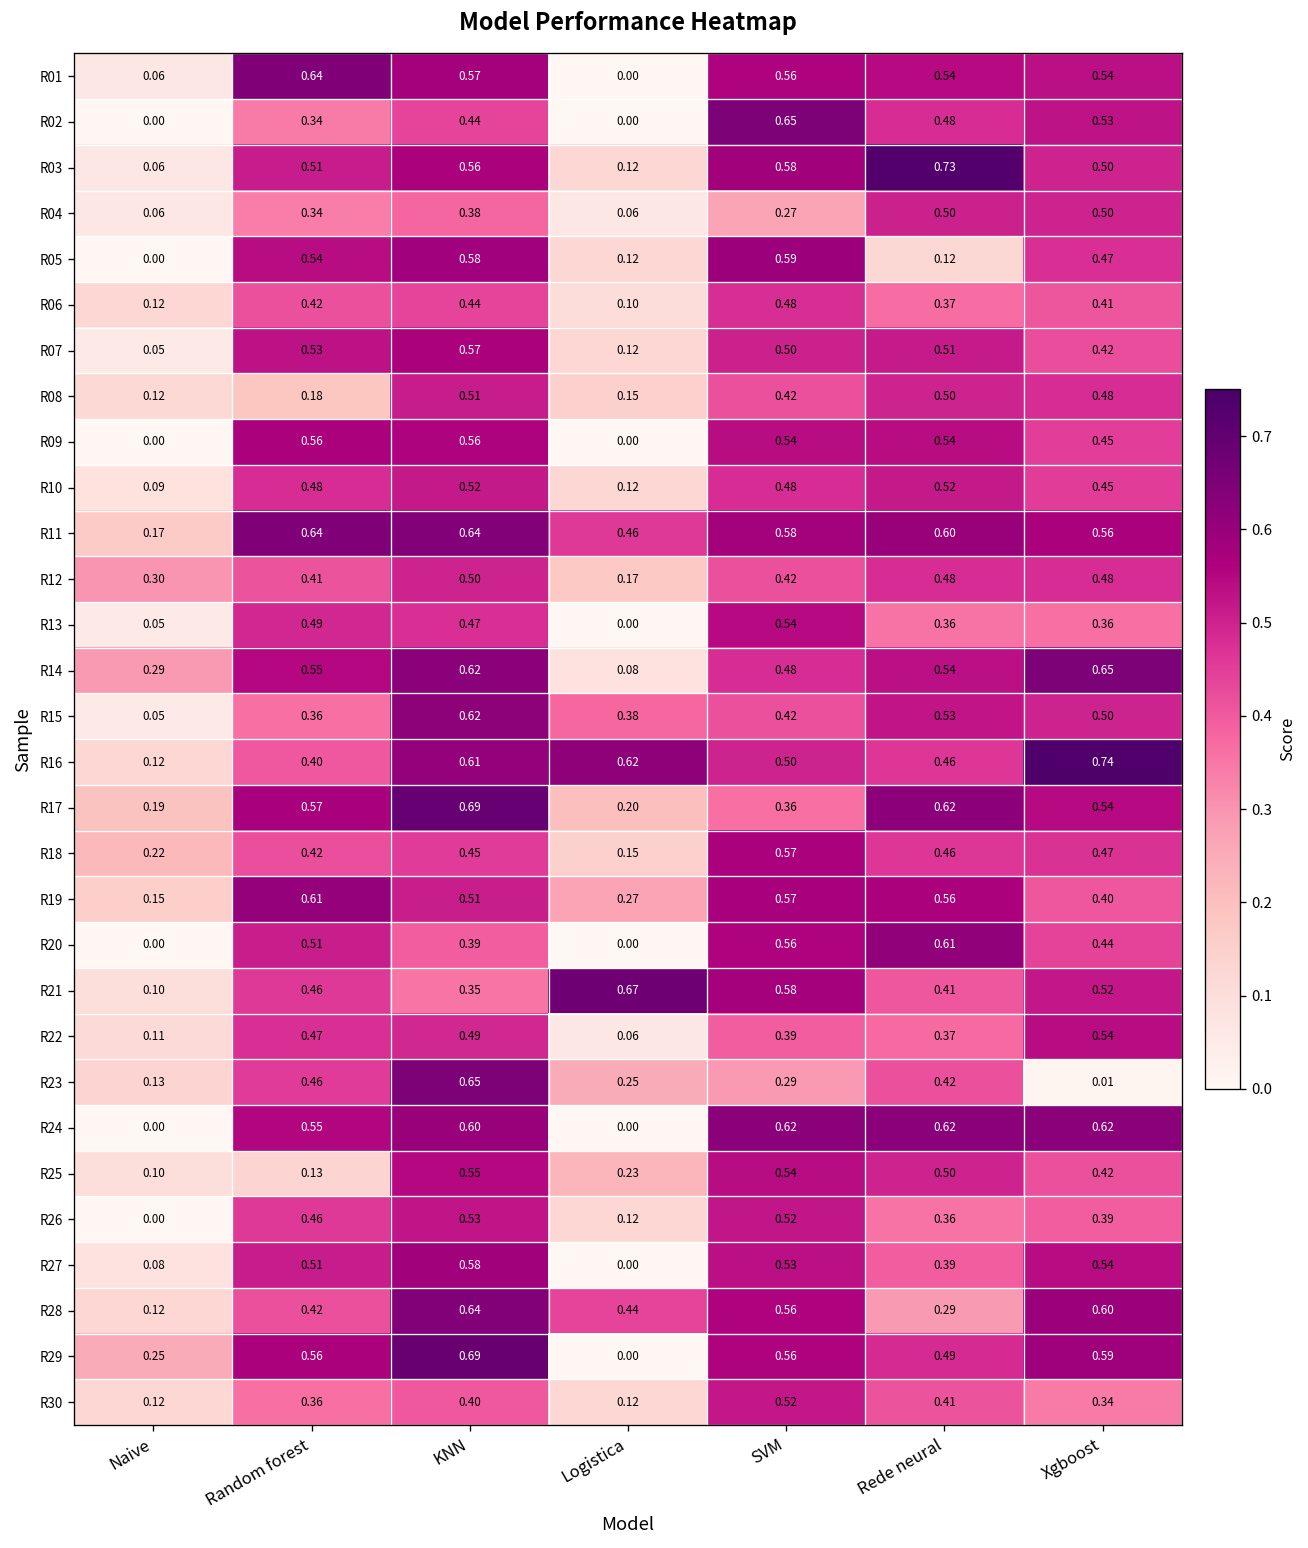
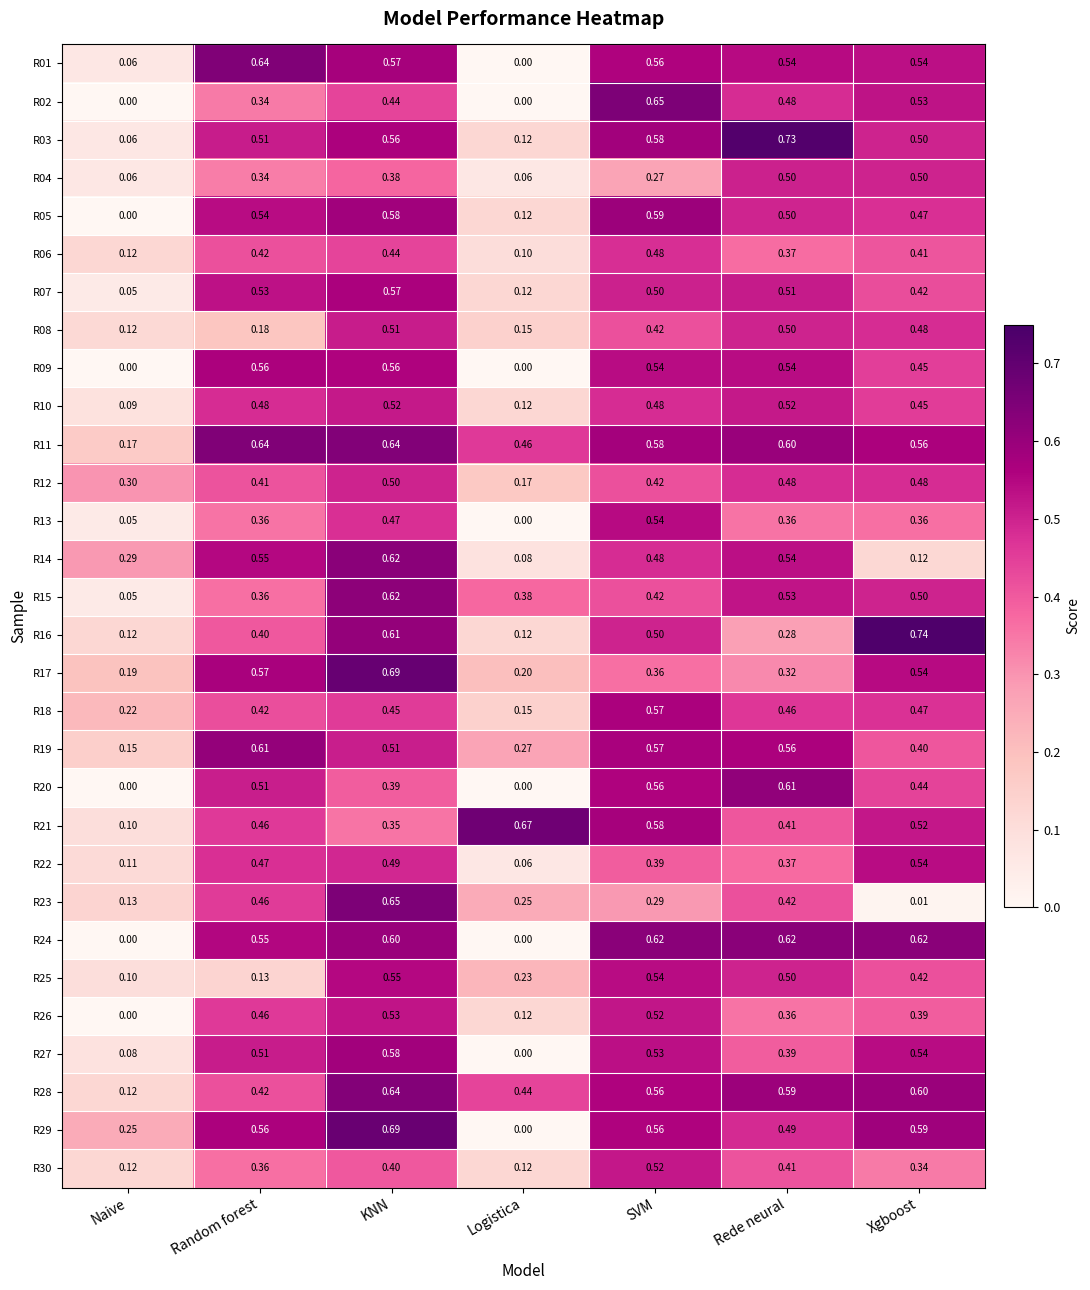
R05, Rede neural: 0.12 -> 0.50
R13, Random forest: 0.49 -> 0.36
R14, Xgboost: 0.65 -> 0.12
R16, Logistica: 0.62 -> 0.12
R16, Rede neural: 0.46 -> 0.28
R17, Rede neural: 0.62 -> 0.32
R28, Rede neural: 0.29 -> 0.59
